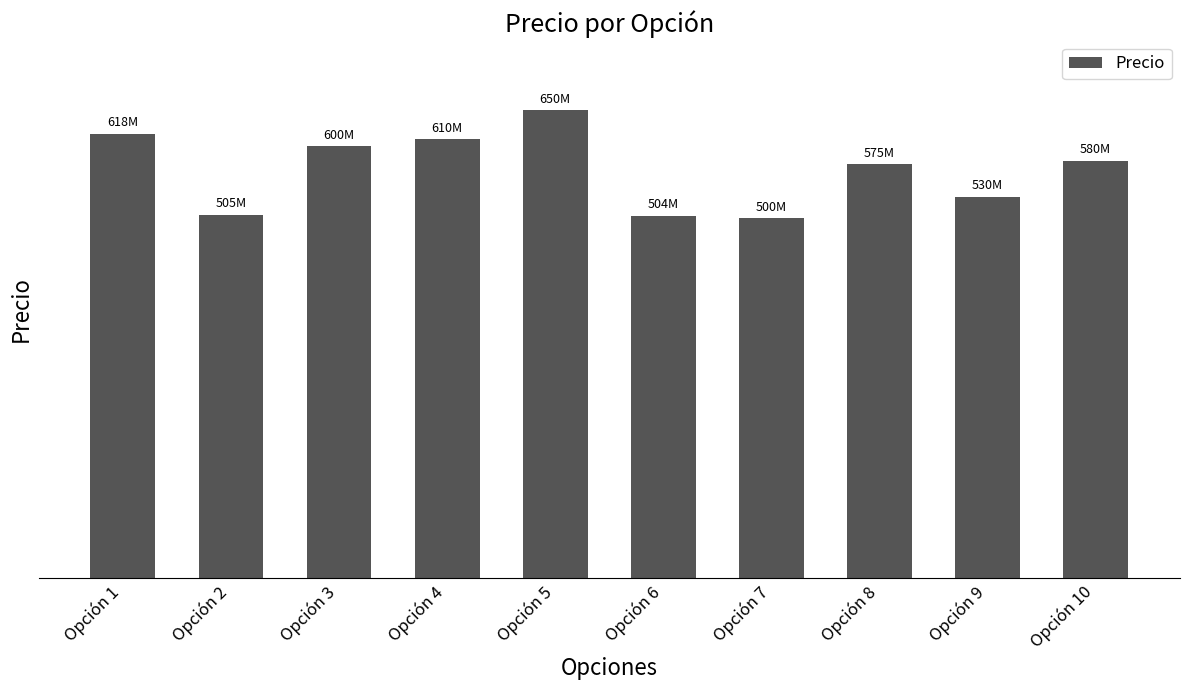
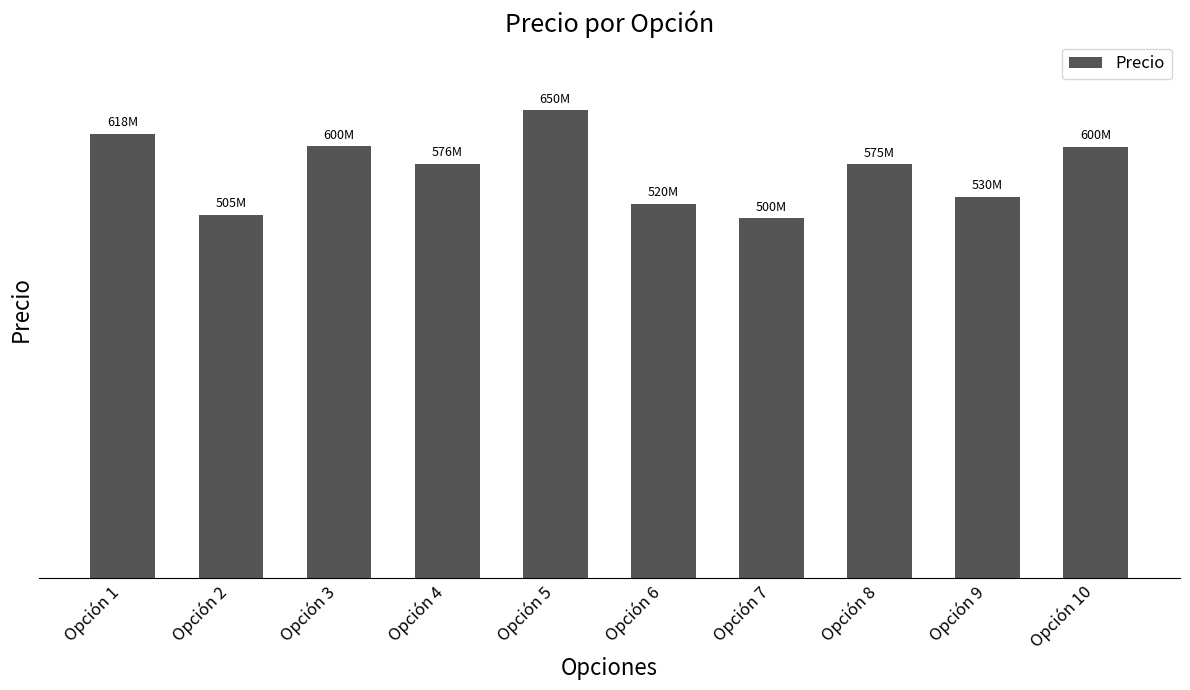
Opción 4: 610M -> 576M
Opción 6: 504M -> 520M
Opción 10: 580M -> 600M
